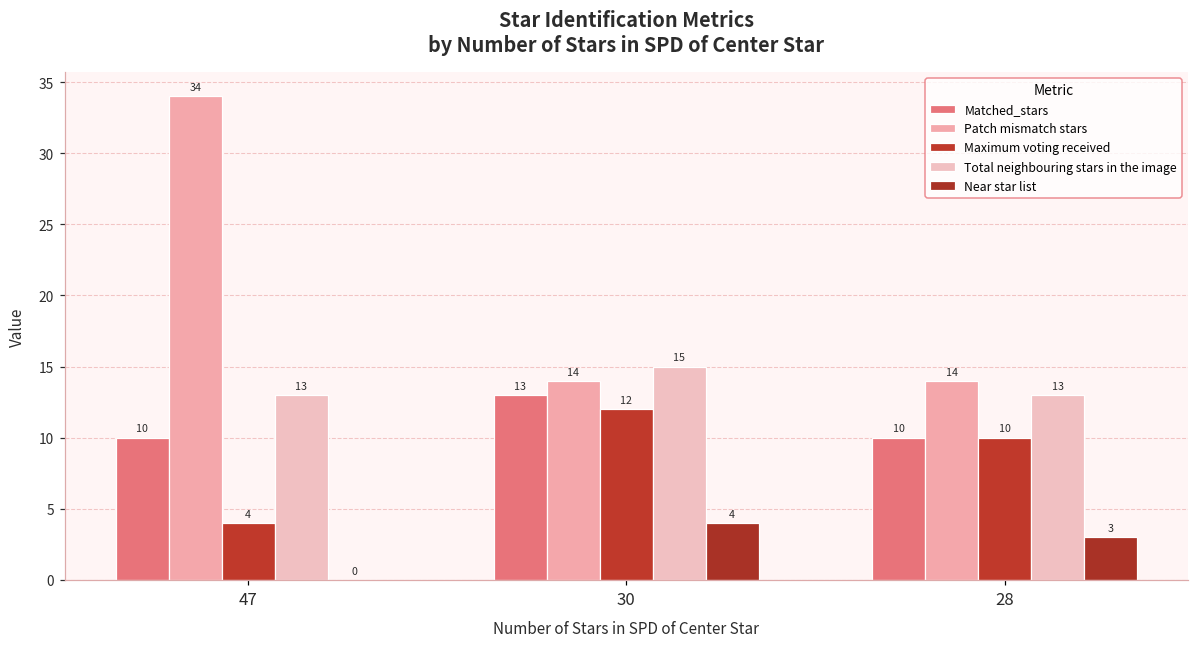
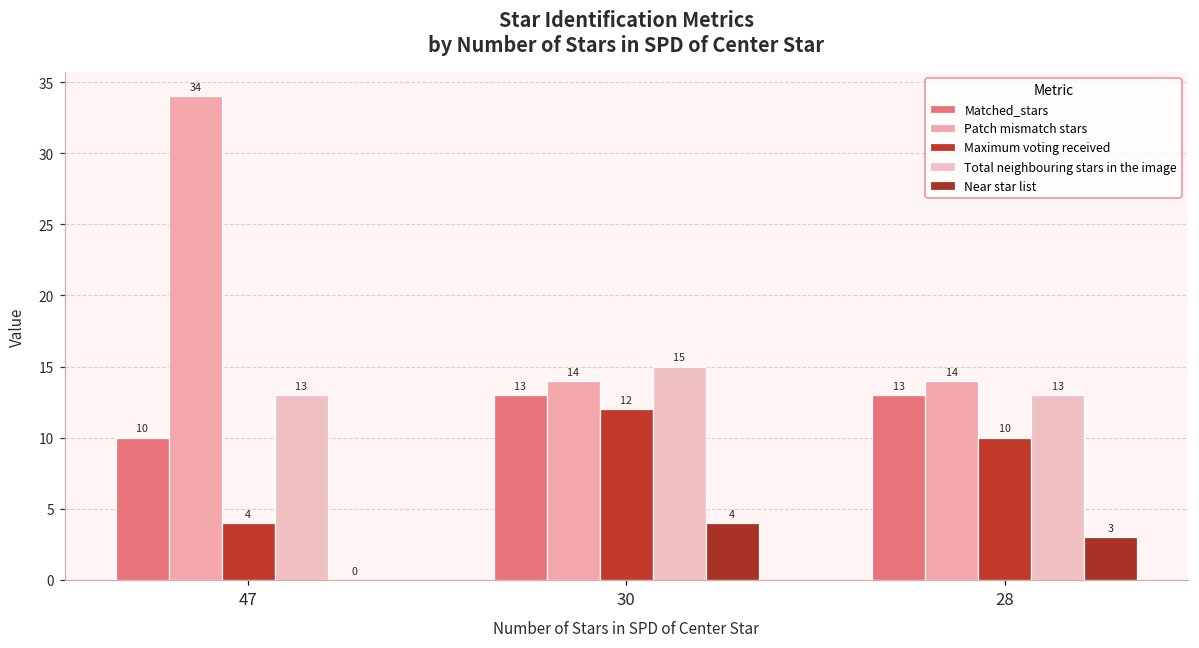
Matched_stars, 28: 10 -> 13
